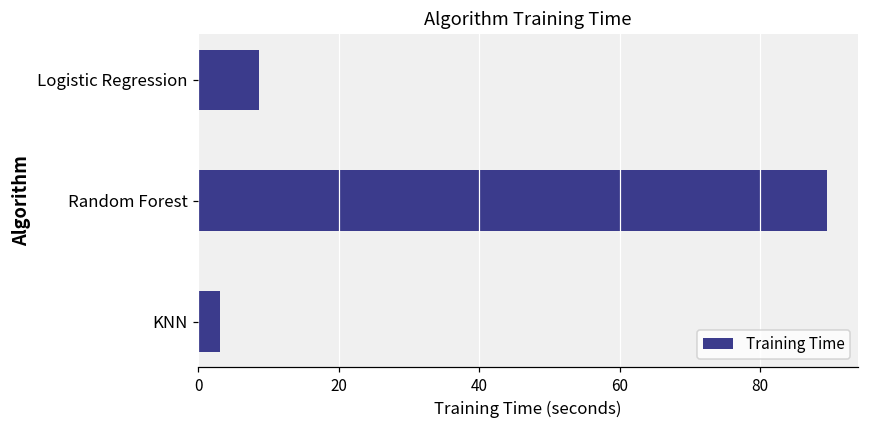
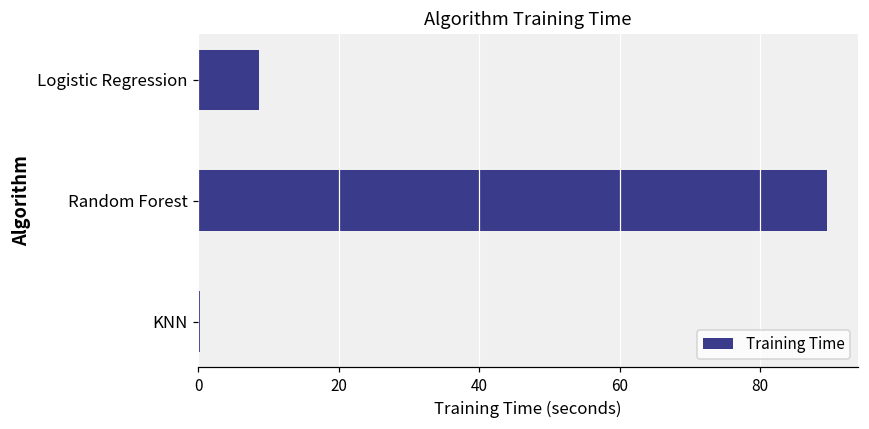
KNN: 3 -> 0
